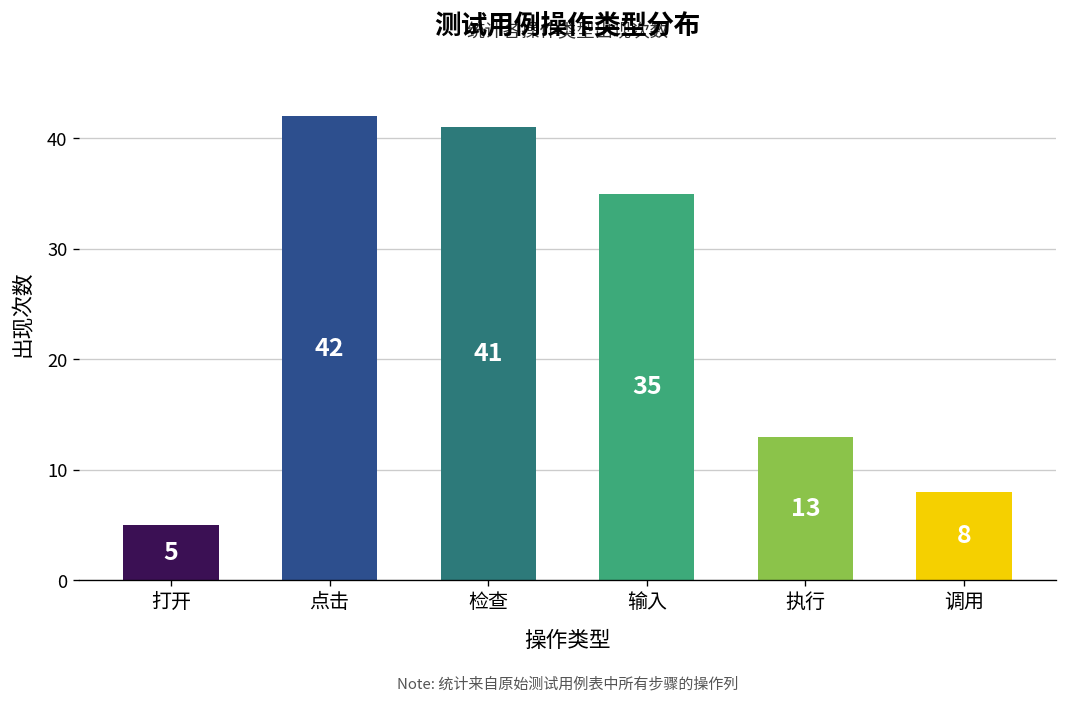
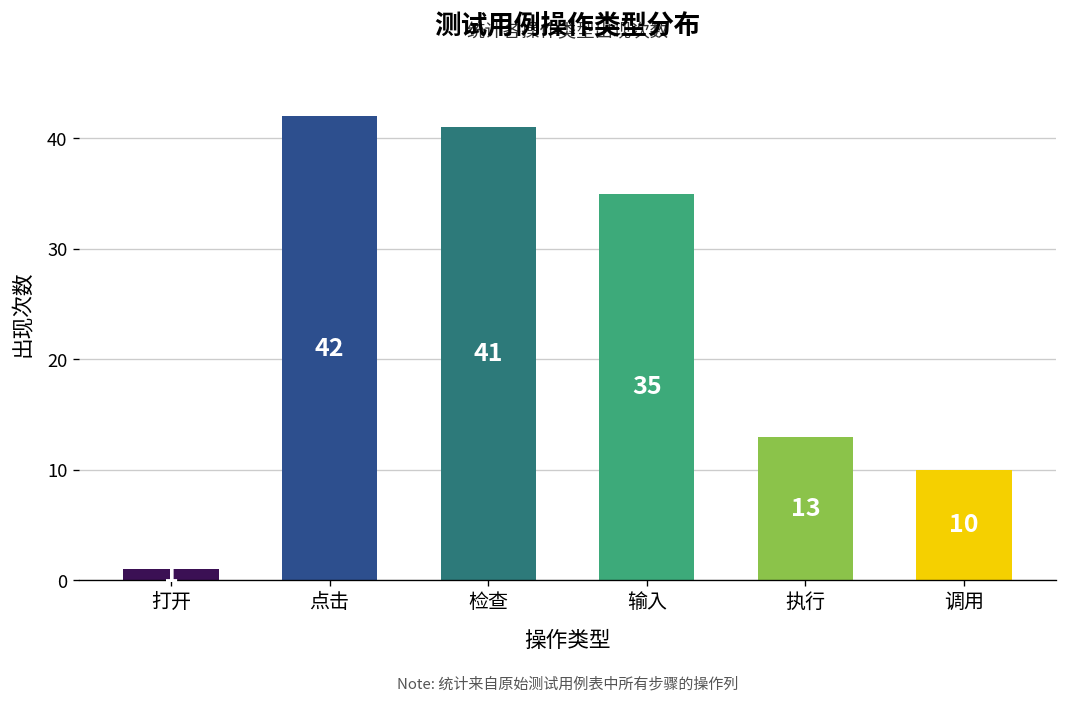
打开: 5 -> 1
调用: 8 -> 10
